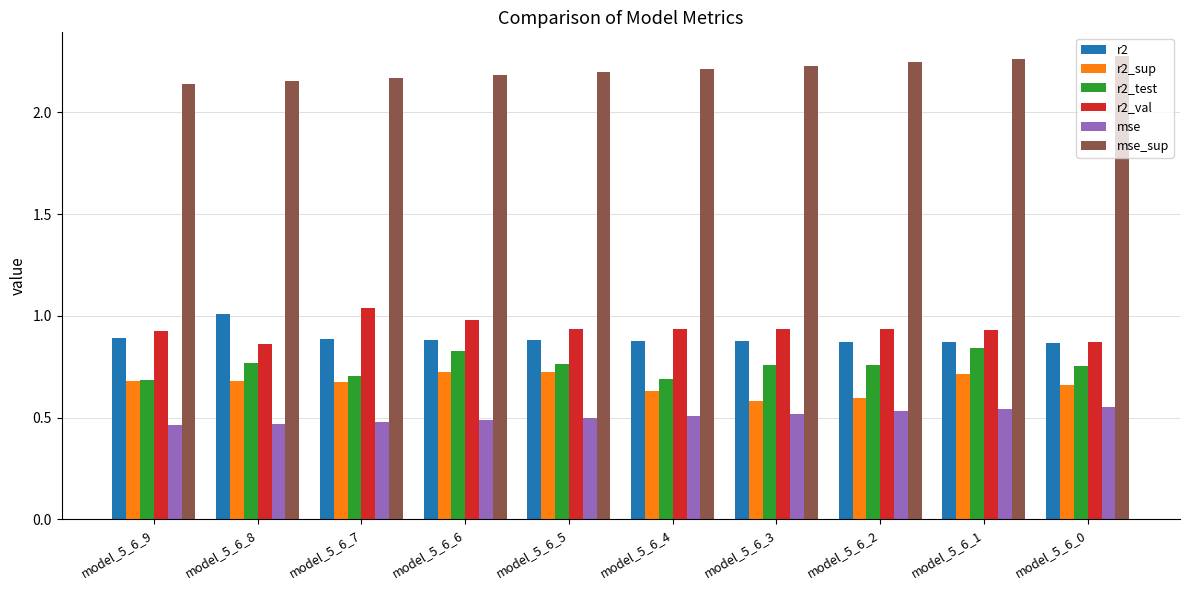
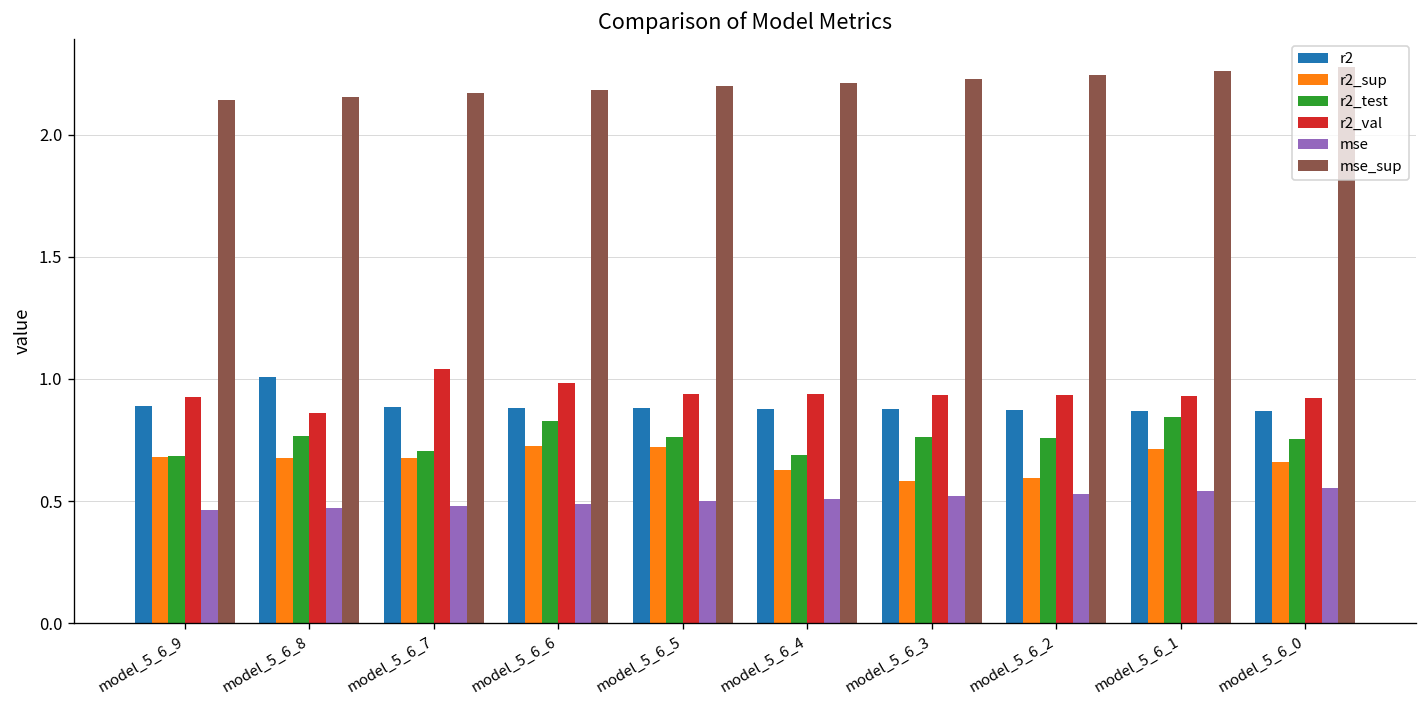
r2_val, model_5_6_0: 0.87 -> 0.92
